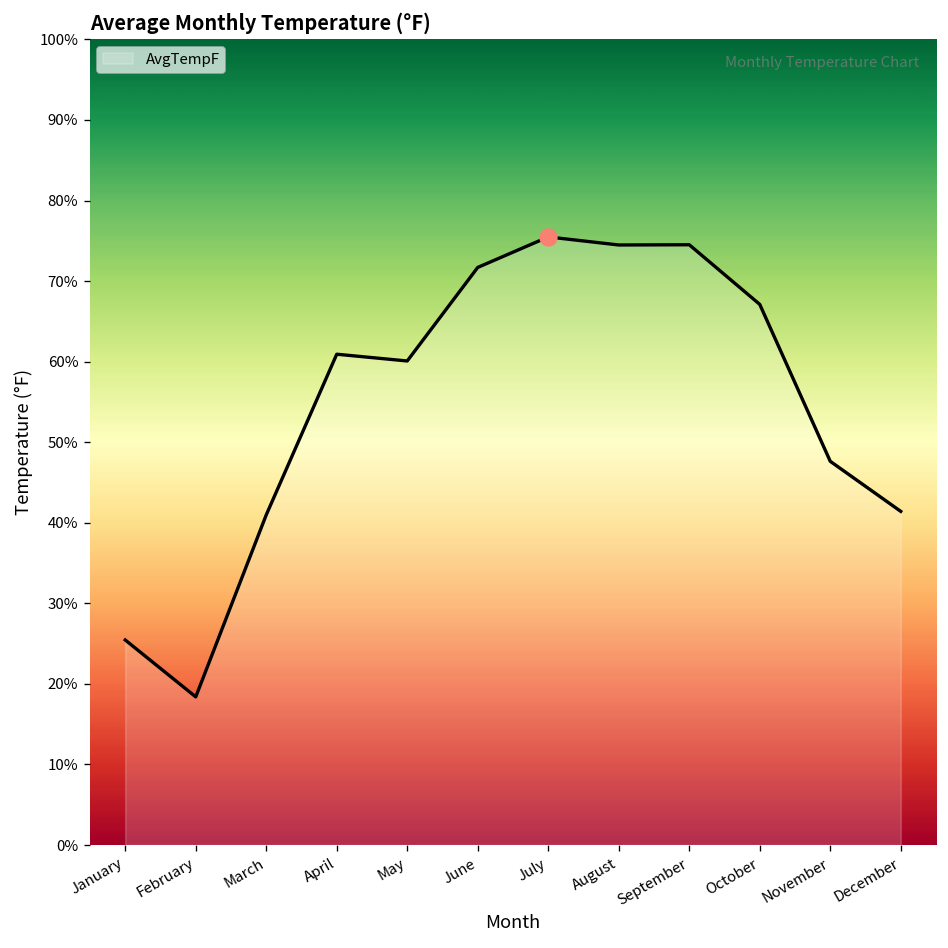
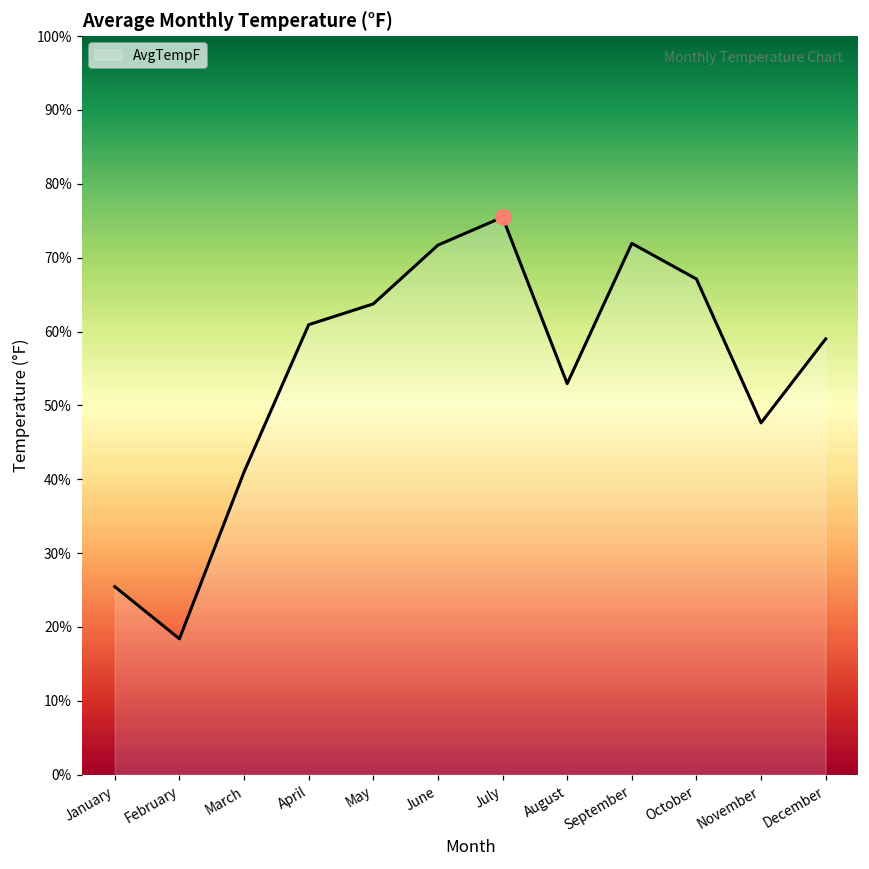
AvgTempF, May: 60% -> 64%
AvgTempF, August: 74% -> 53%
AvgTempF, September: 75% -> 72%
AvgTempF, December: 41% -> 59%
